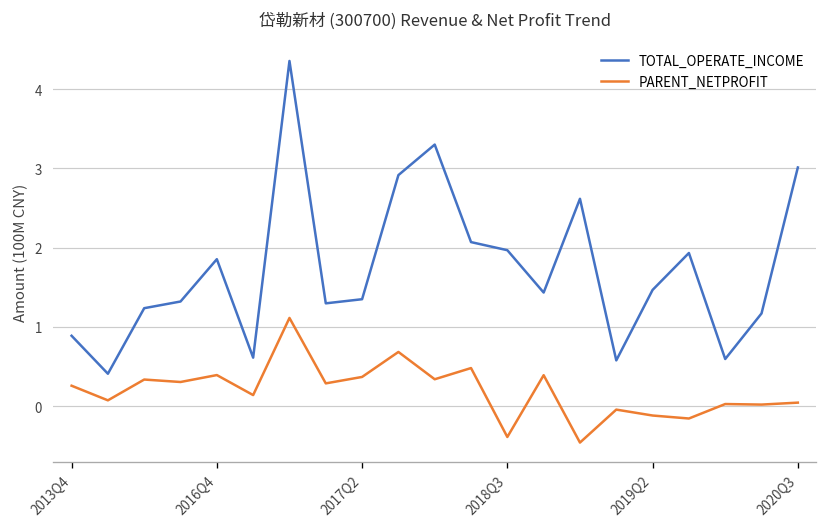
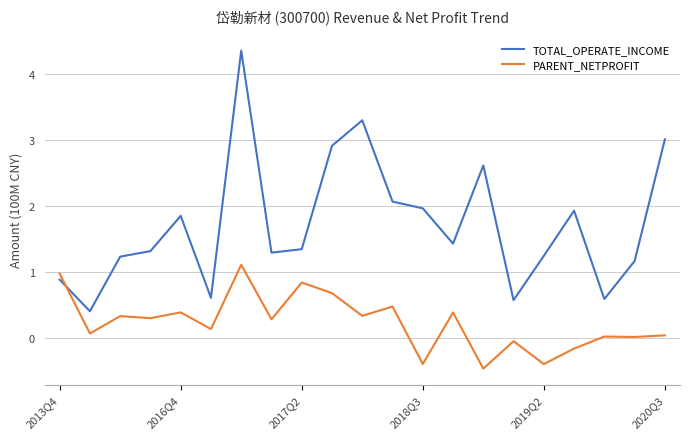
PARENT_NETPROFIT, 2013Q4: 0.3 -> 1.0
PARENT_NETPROFIT, 2017Q2: 0.4 -> 0.8
TOTAL_OPERATE_INCOME, 2019Q2: 1.5 -> 1.2
PARENT_NETPROFIT, 2019Q2: -0.1 -> -0.4
